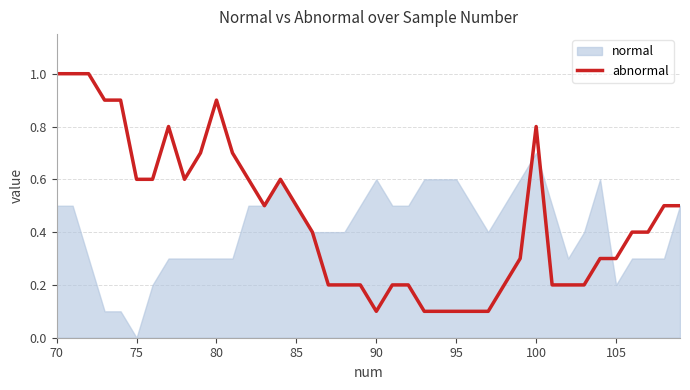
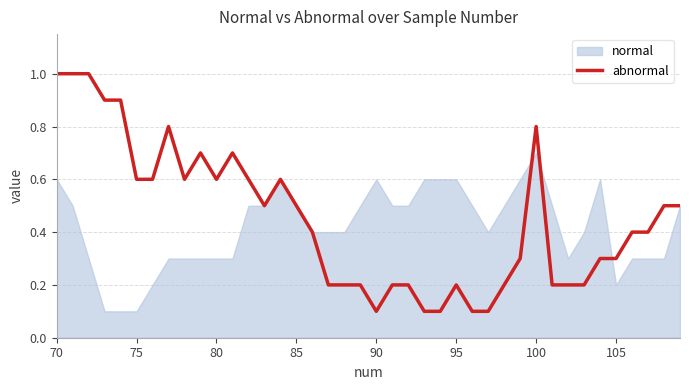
normal, 70: 0.5 -> 0.6
normal, 75: 0.0 -> 0.1
abnormal, 80: 0.9 -> 0.6
abnormal, 95: 0.1 -> 0.2
